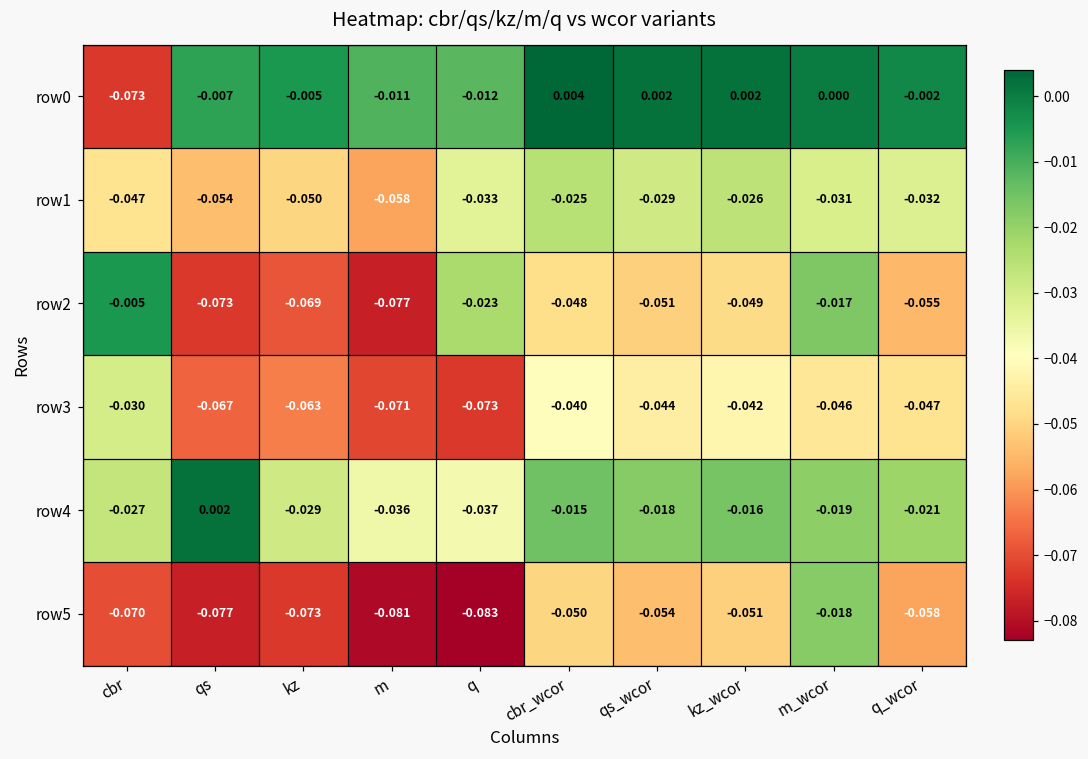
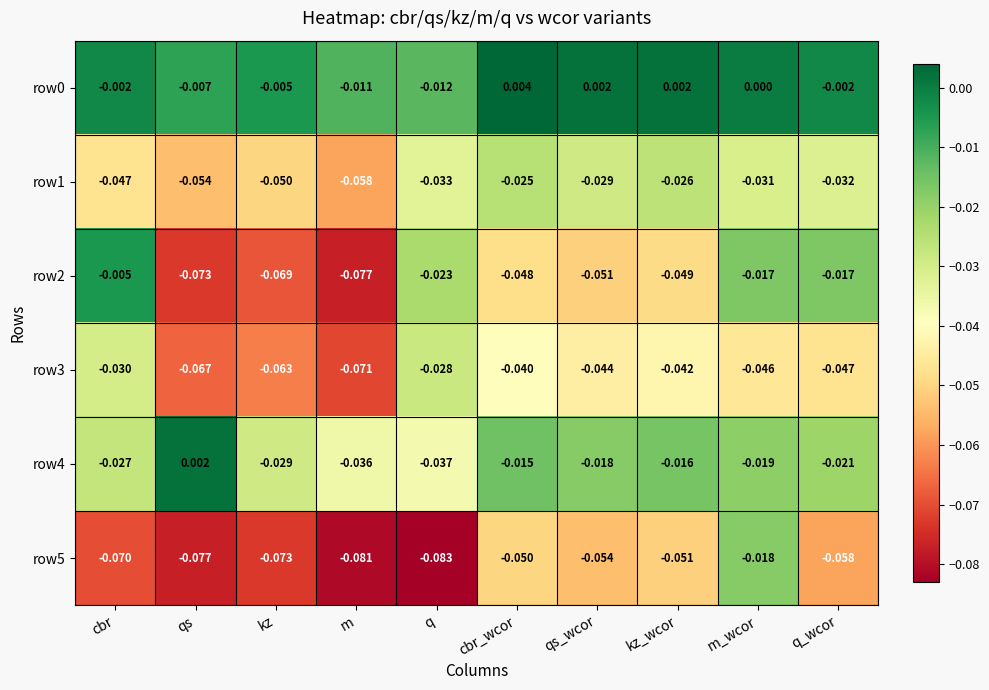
row0, cbr: -0.073 -> -0.002
row2, q_wcor: -0.055 -> -0.017
row3, q: -0.073 -> -0.028
